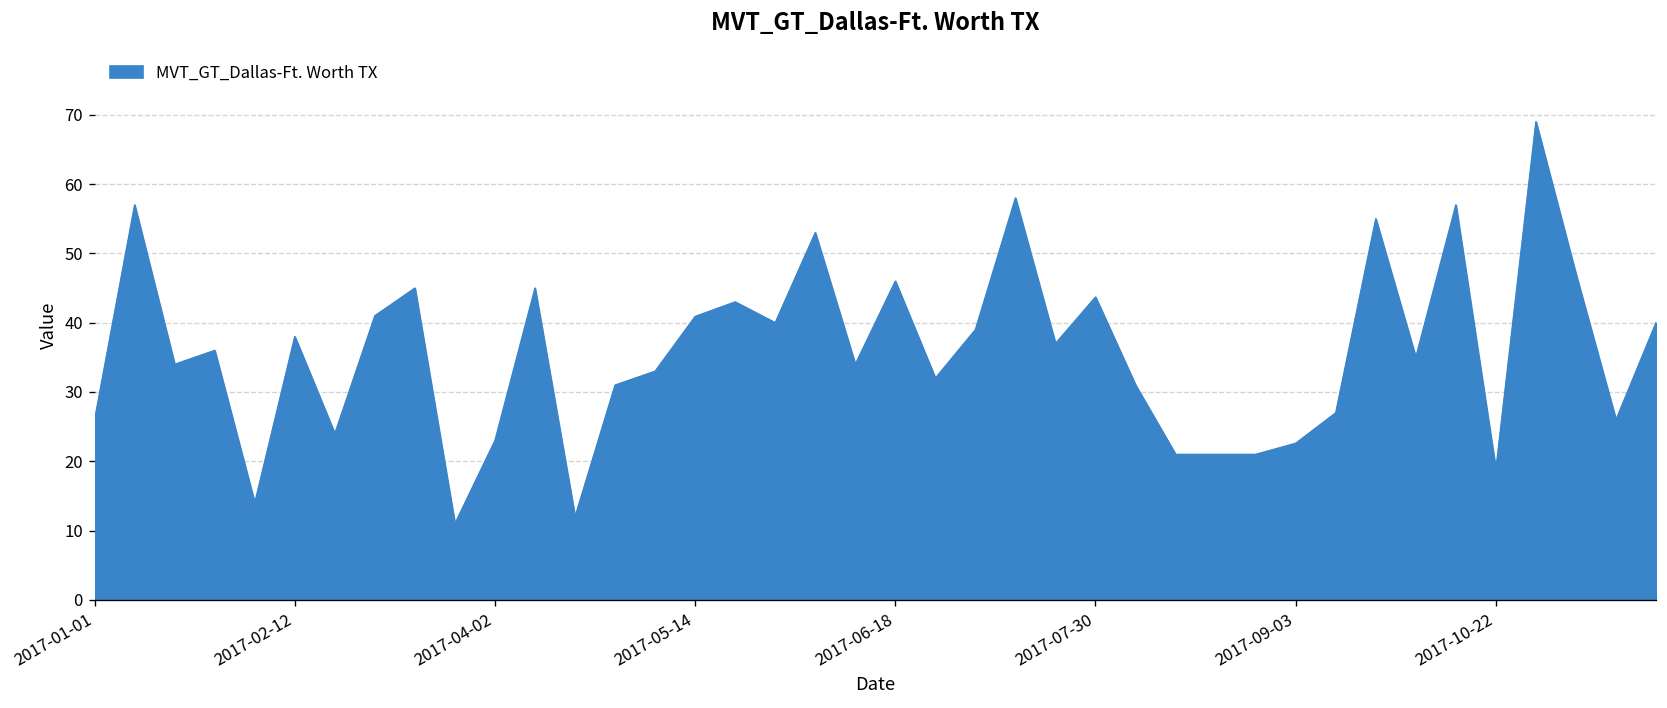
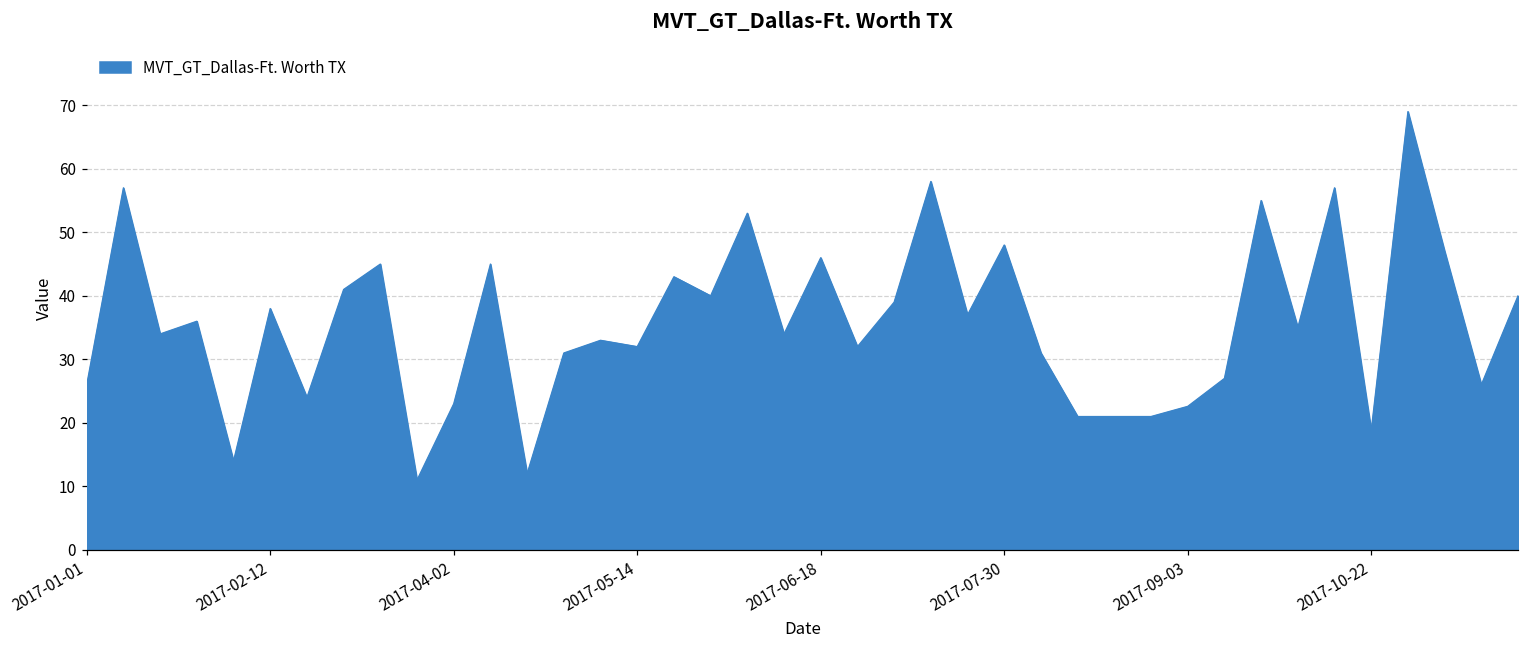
2017-05-14: 41 -> 32
2017-07-30: 44 -> 48
